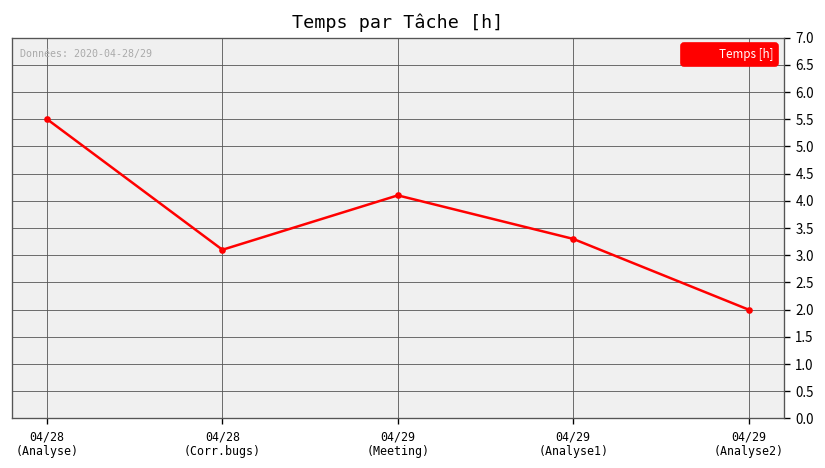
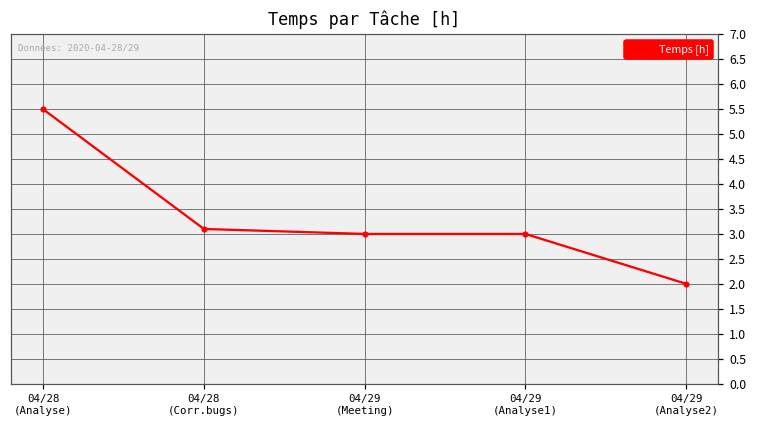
04/29 (Meeting): 4.1 -> 3.0
04/29 (Analyse1): 3.3 -> 3.0
